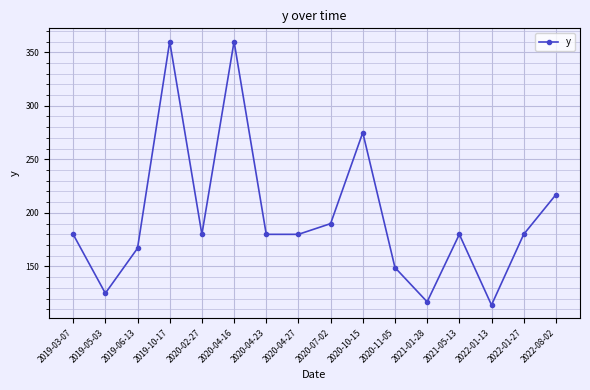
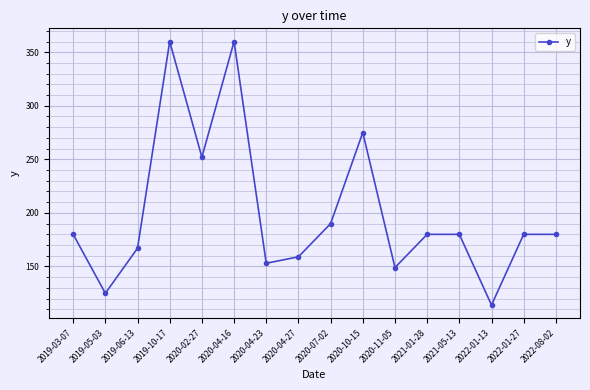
2020-02-27: 180 -> 252
2020-04-23: 180 -> 153
2020-04-27: 180 -> 159
2021-01-28: 117 -> 180
2022-08-02: 217 -> 180
